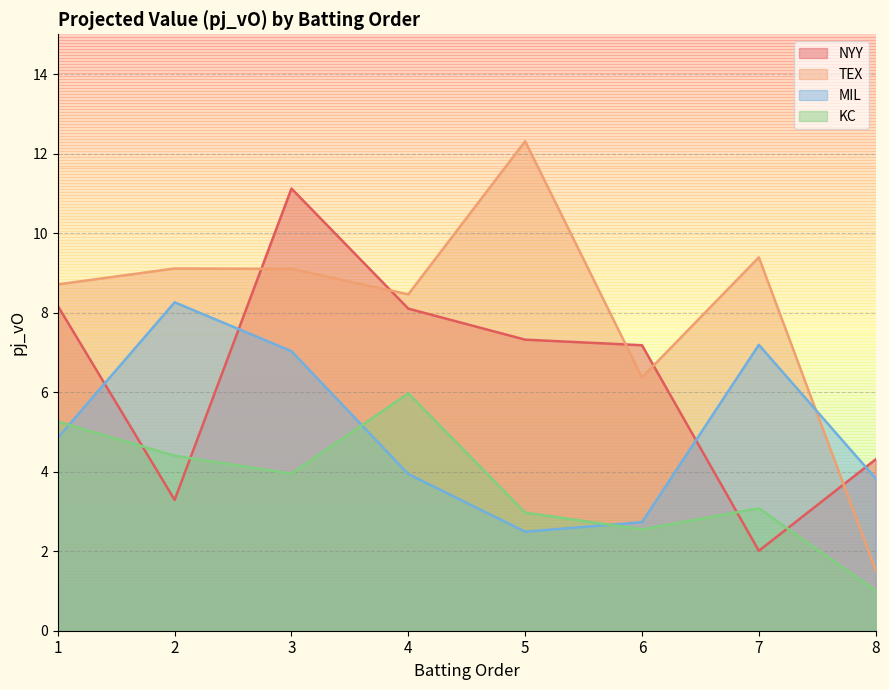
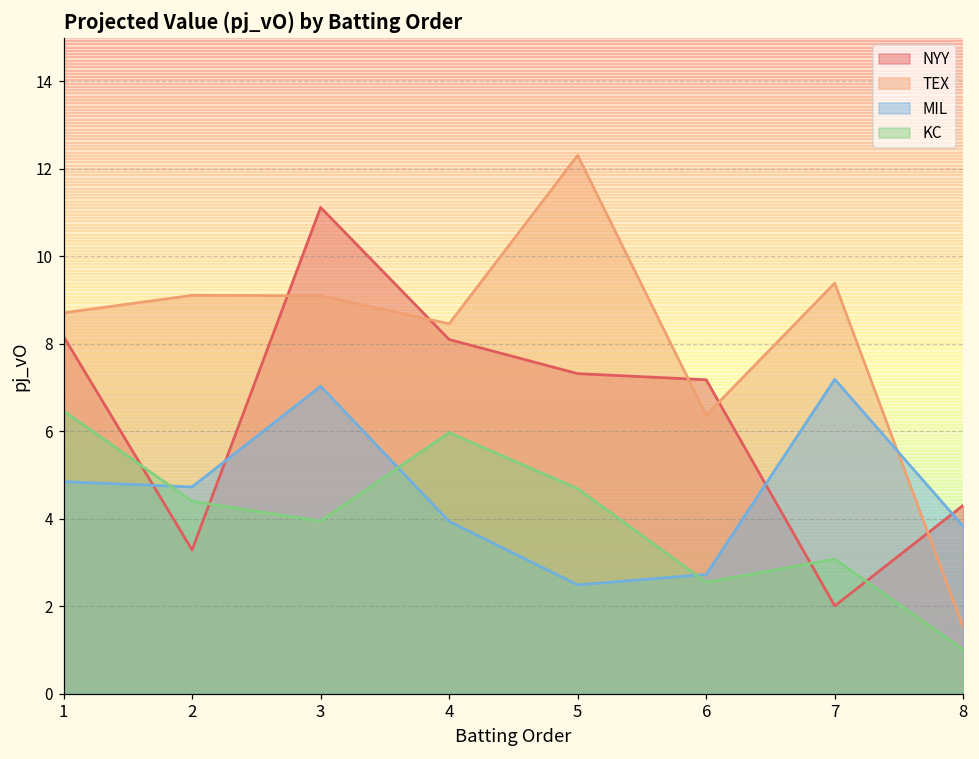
KC, 1: 5.3 -> 6.5
MIL, 2: 8.3 -> 4.7
KC, 5: 3.0 -> 4.7
